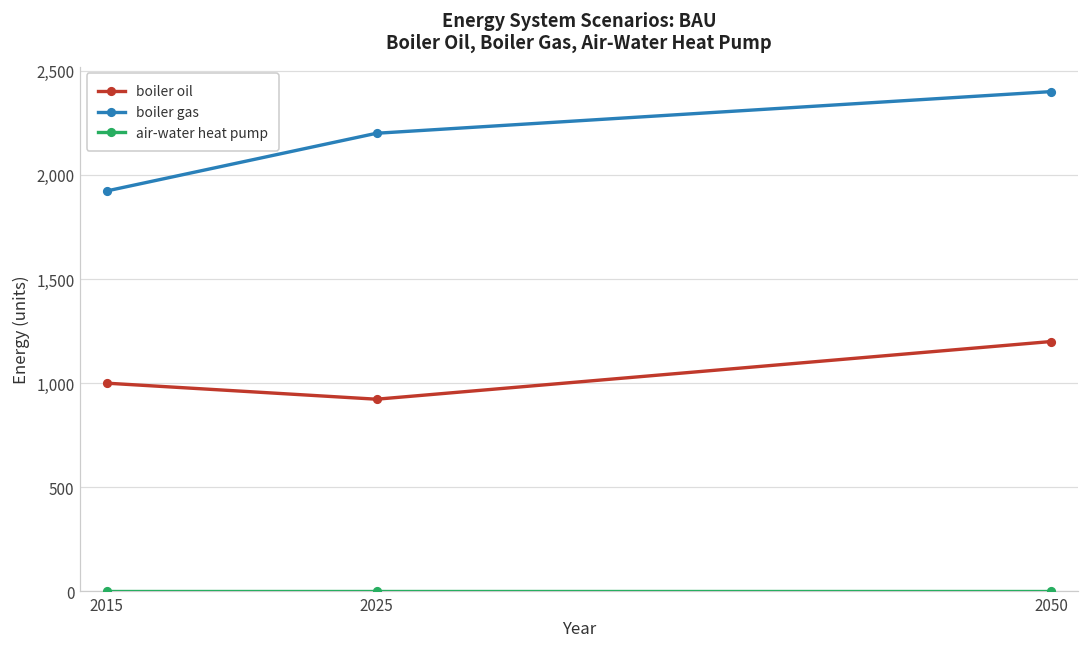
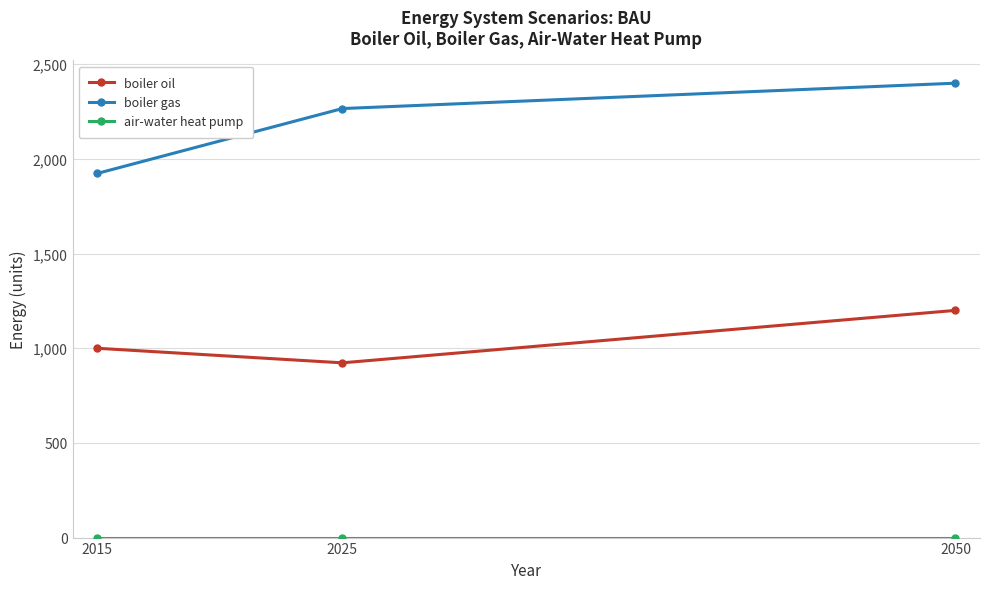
boiler gas, 2025: 2,200 -> 2,270
